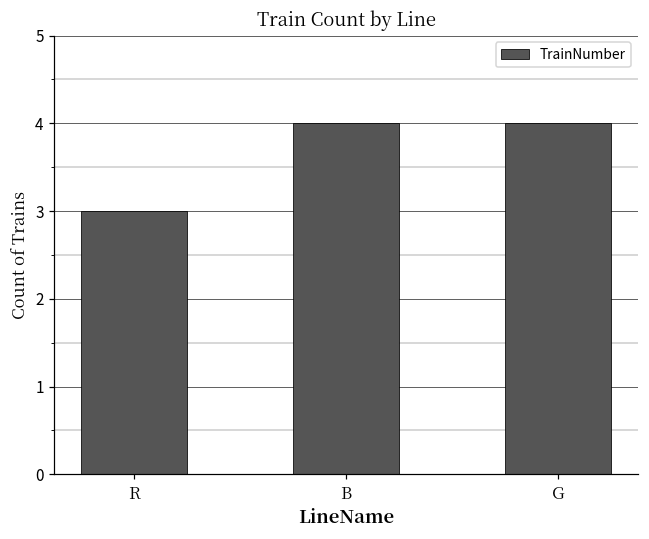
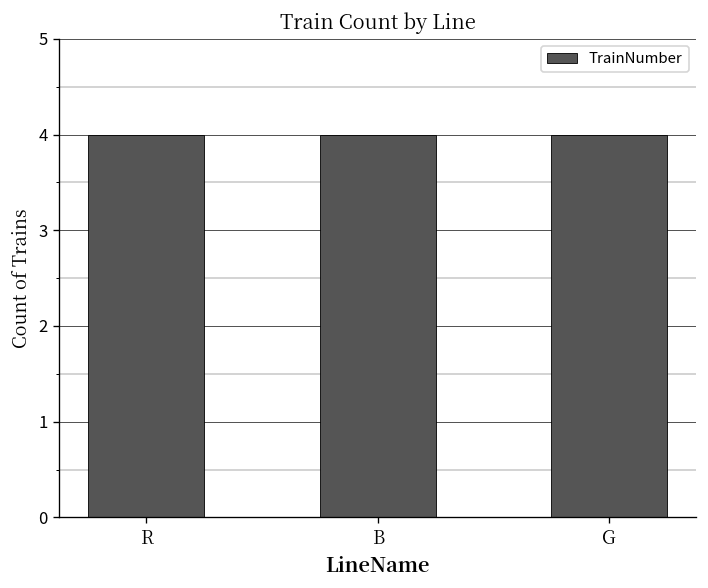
R: 3 -> 4
